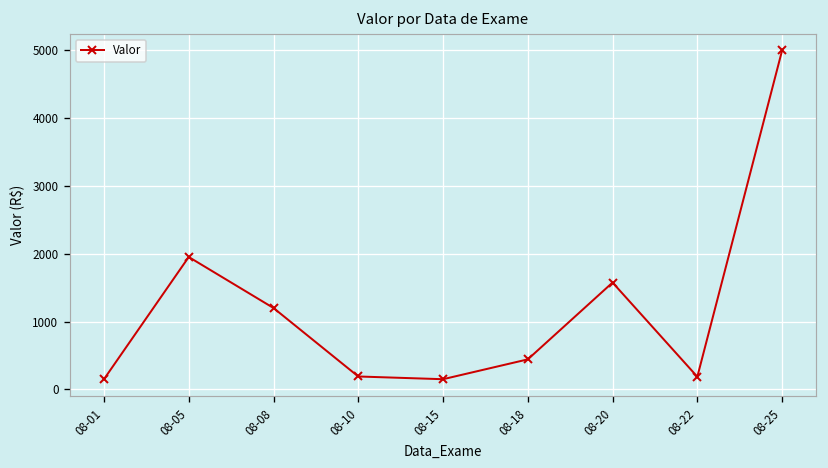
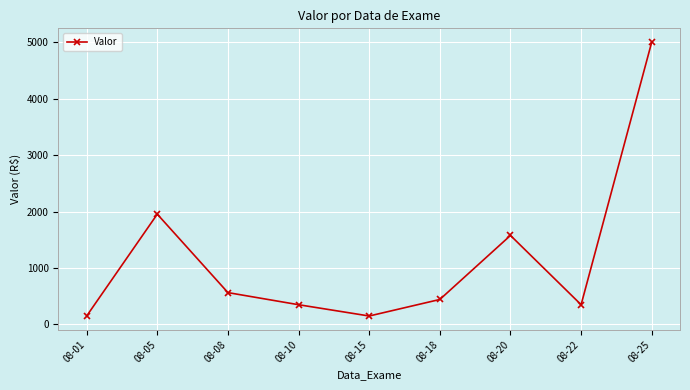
08-08: 1200 -> 600
08-10: 200 -> 400
08-22: 200 -> 400
